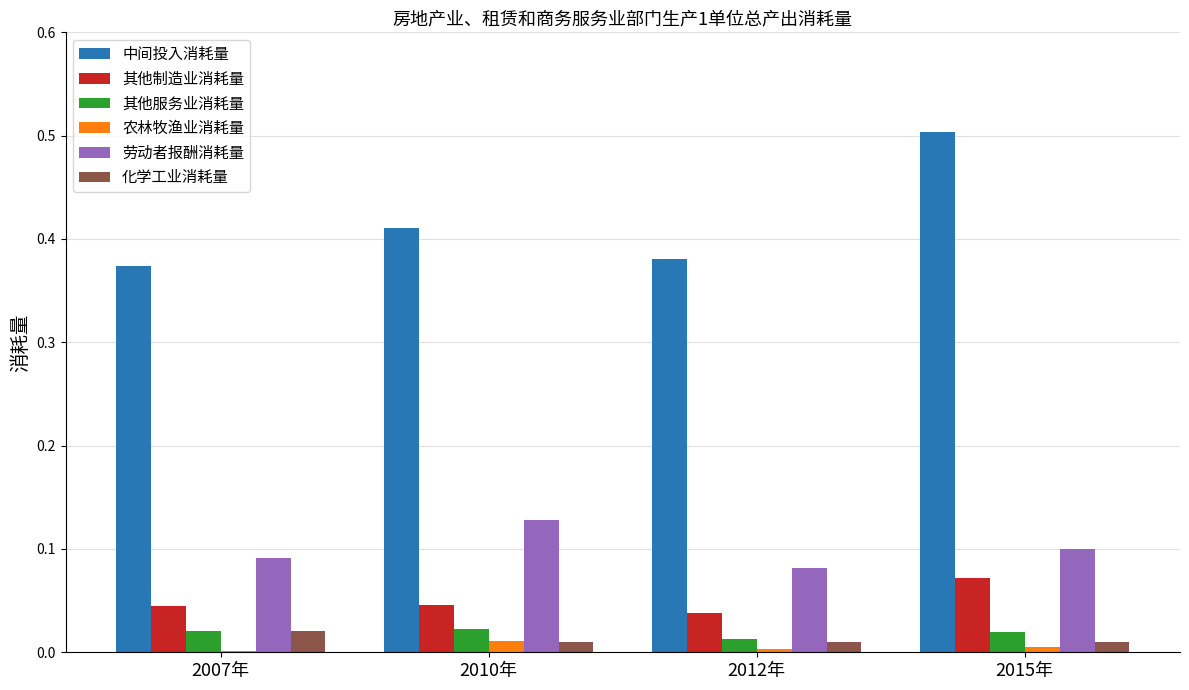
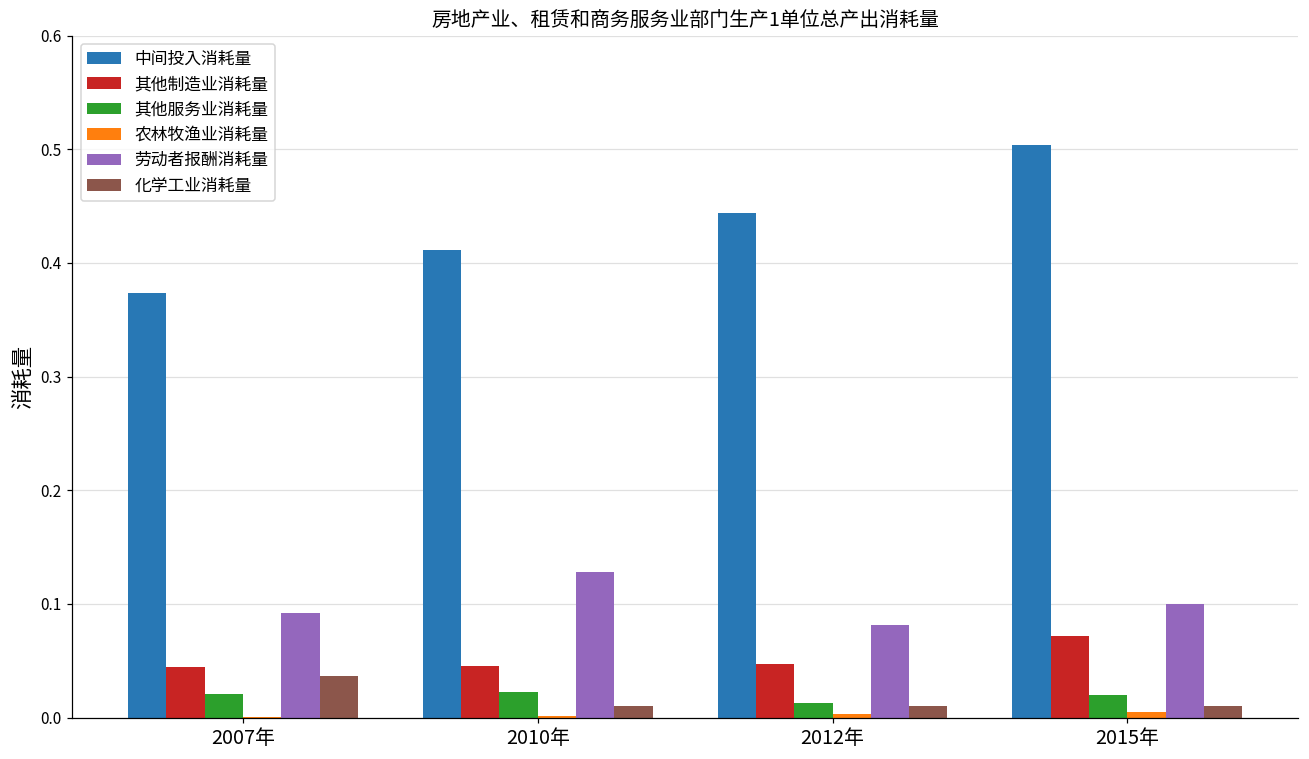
化学工业消耗量, 2007年: 0.021 -> 0.036
农林牧渔业消耗量, 2010年: 0.011 -> 0.001
中间投入消耗量, 2012年: 0.380 -> 0.444
其他制造业消耗量, 2012年: 0.038 -> 0.047
